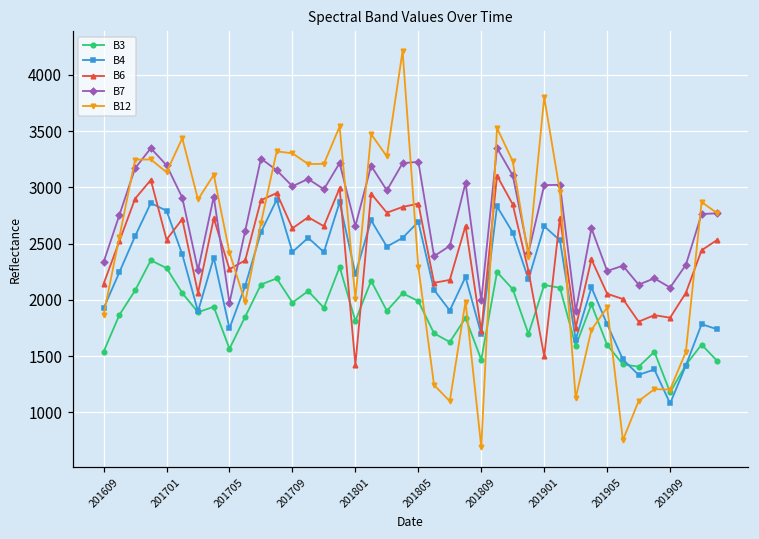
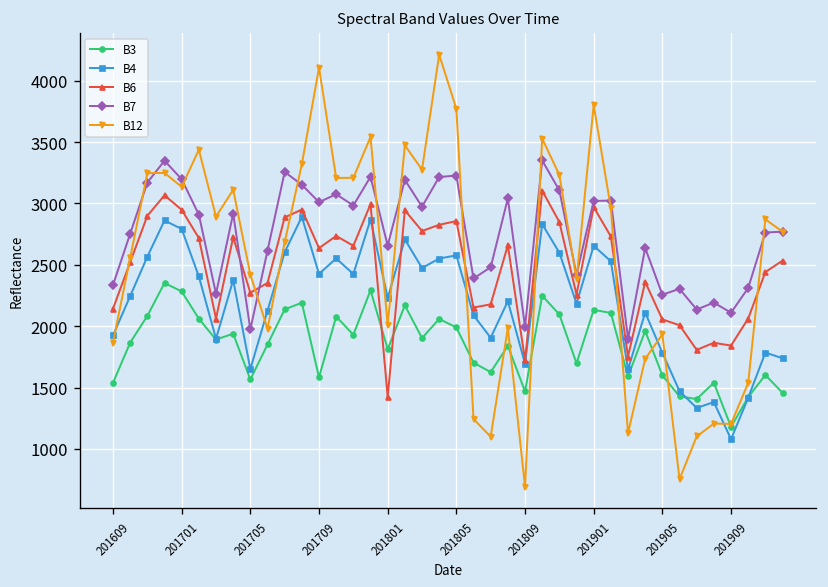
B6, 201701: 2540 -> 2950
B4, 201705: 1750 -> 1650
B3, 201709: 1980 -> 1580
B12, 201709: 3300 -> 4110
B4, 201805: 2690 -> 2580
B12, 201805: 2290 -> 3770
B6, 201901: 1500 -> 2970
